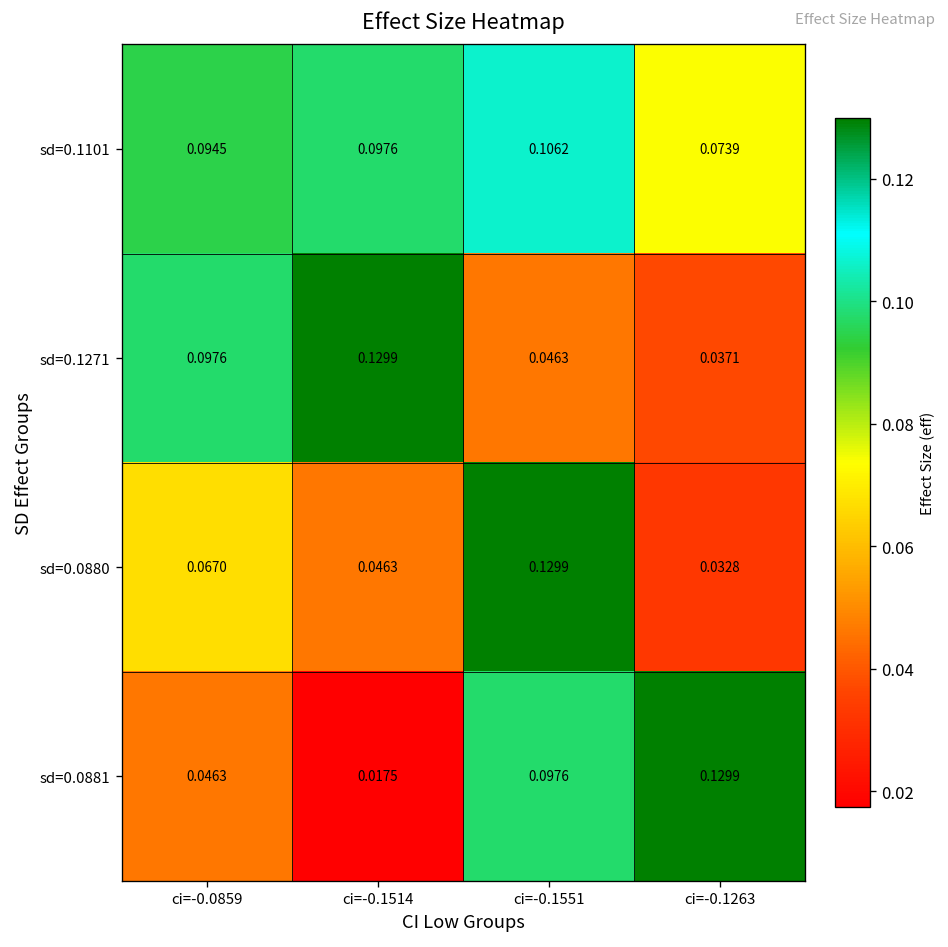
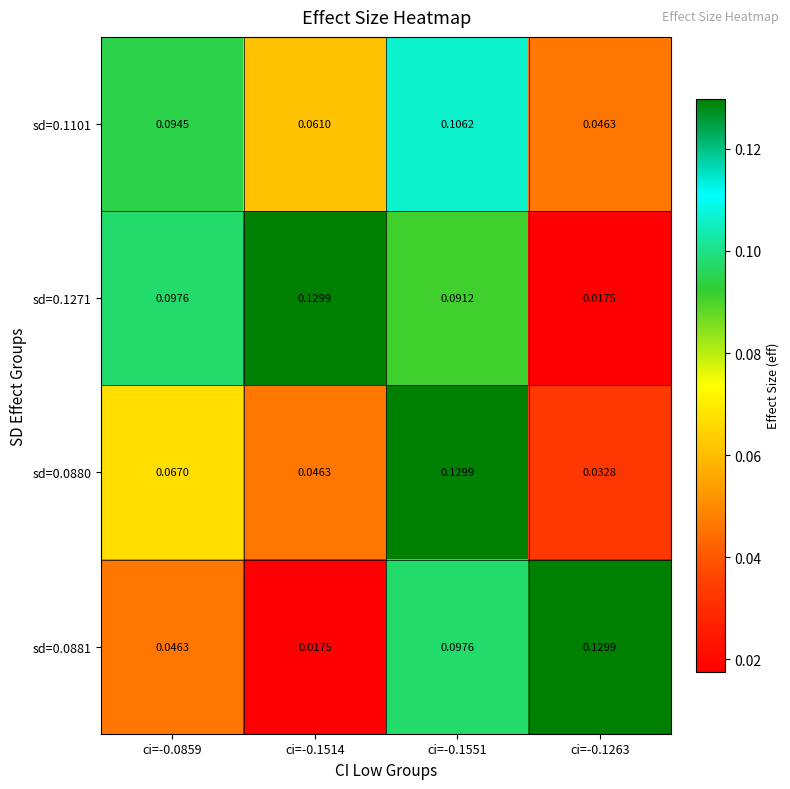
sd=0.1101, ci=-0.1514: 0.0976 -> 0.0610
sd=0.1101, ci=-0.1263: 0.0739 -> 0.0463
sd=0.1271, ci=-0.1551: 0.0463 -> 0.0912
sd=0.1271, ci=-0.1263: 0.0371 -> 0.0175
